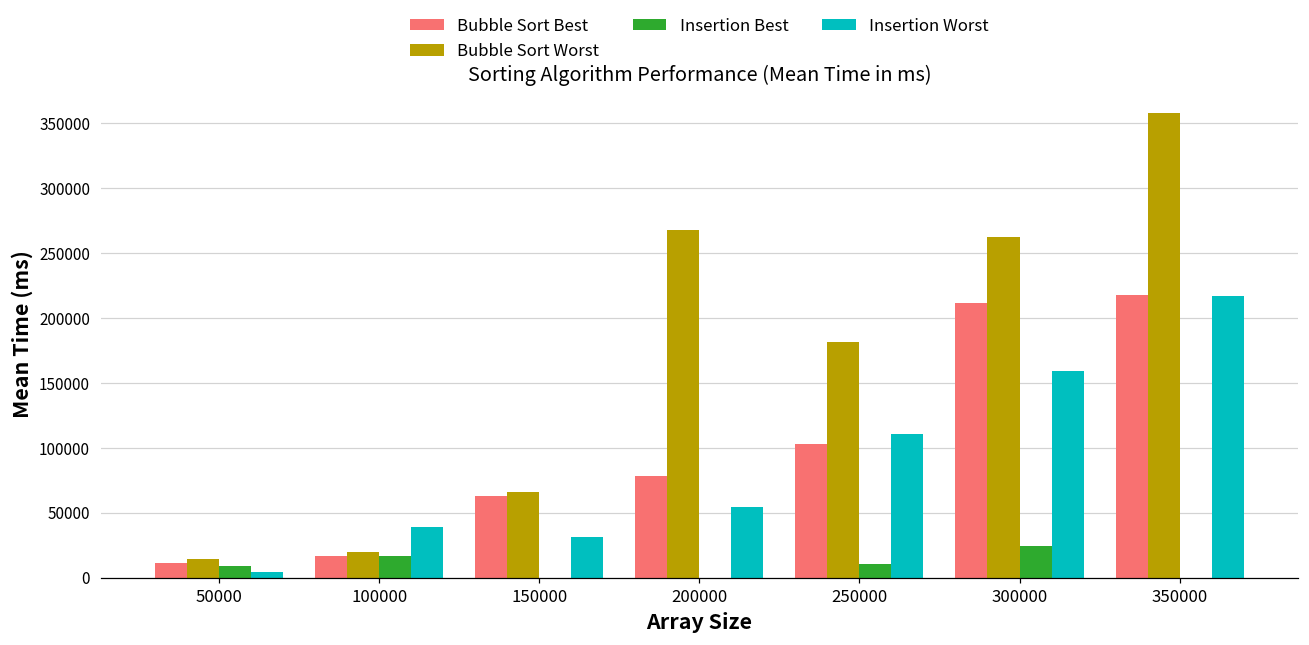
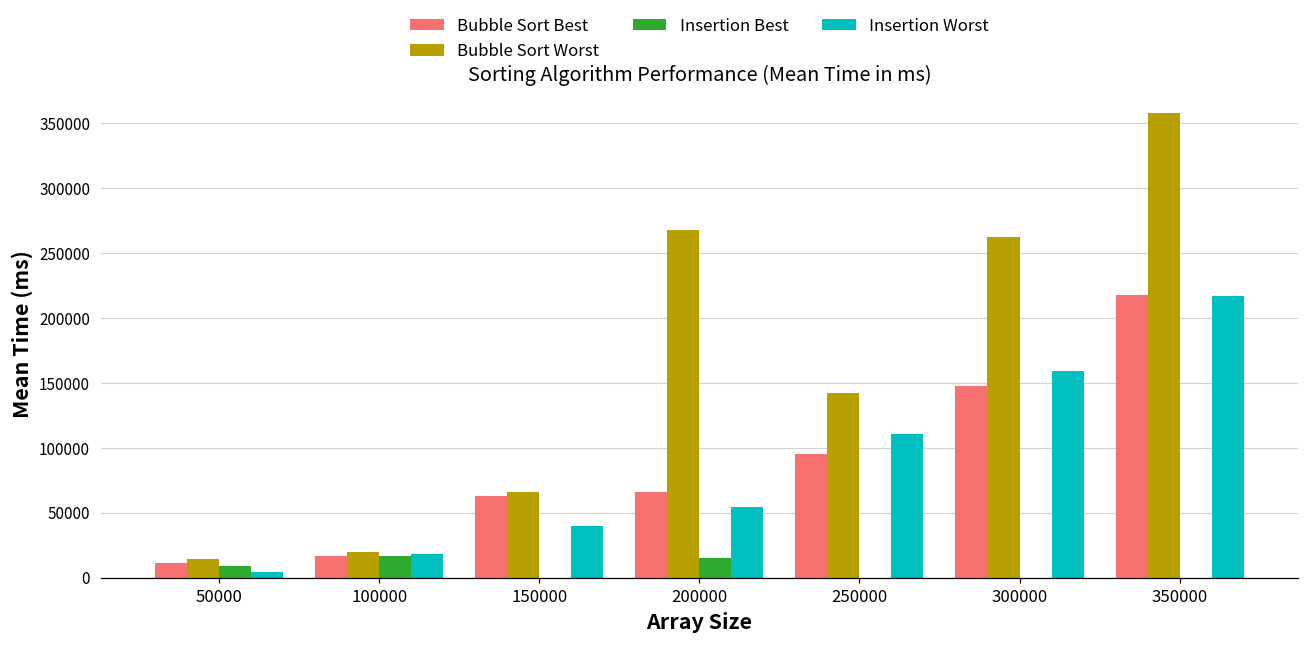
Insertion Worst, 100000: 39000 -> 18000
Insertion Worst, 150000: 31000 -> 40000
Bubble Sort Best, 200000: 78000 -> 66000
Insertion Best, 200000: 0 -> 15000
Bubble Sort Best, 250000: 103000 -> 95000
Bubble Sort Worst, 250000: 182000 -> 142000
Insertion Best, 250000: 10000 -> 0
Bubble Sort Best, 300000: 211000 -> 147000
Insertion Best, 300000: 24000 -> 0
